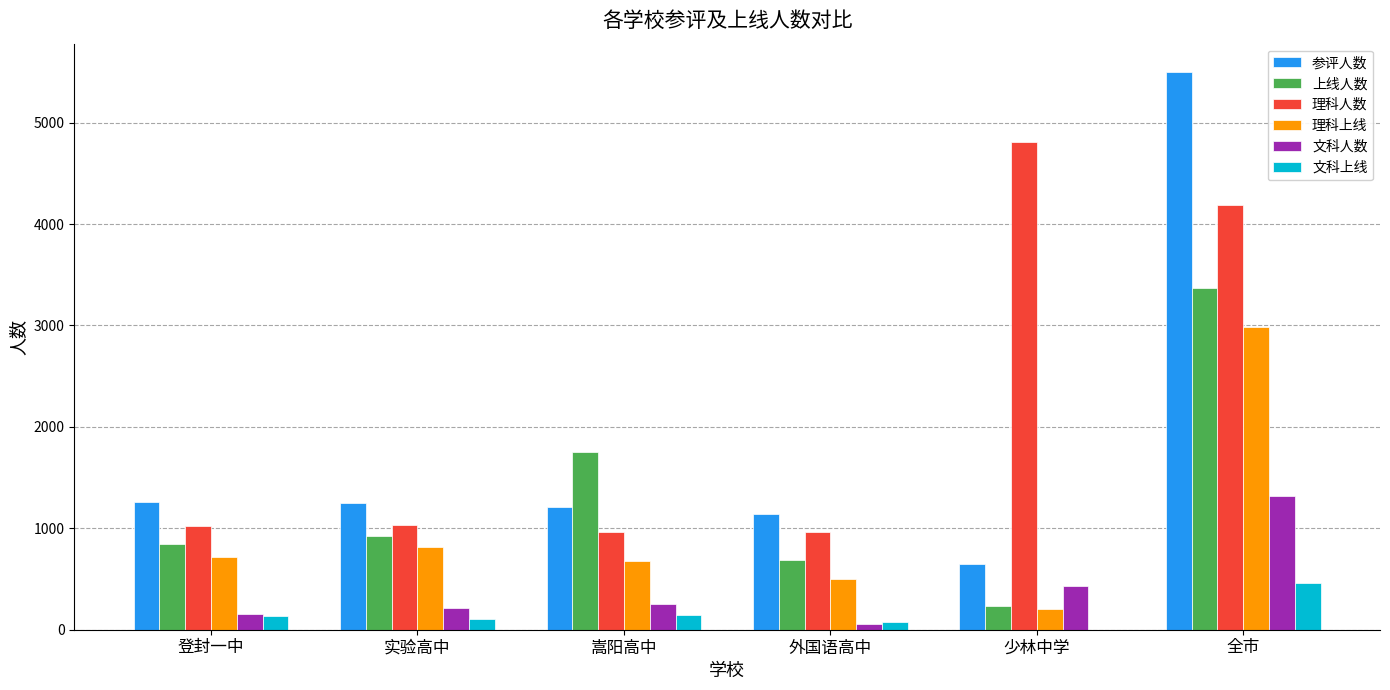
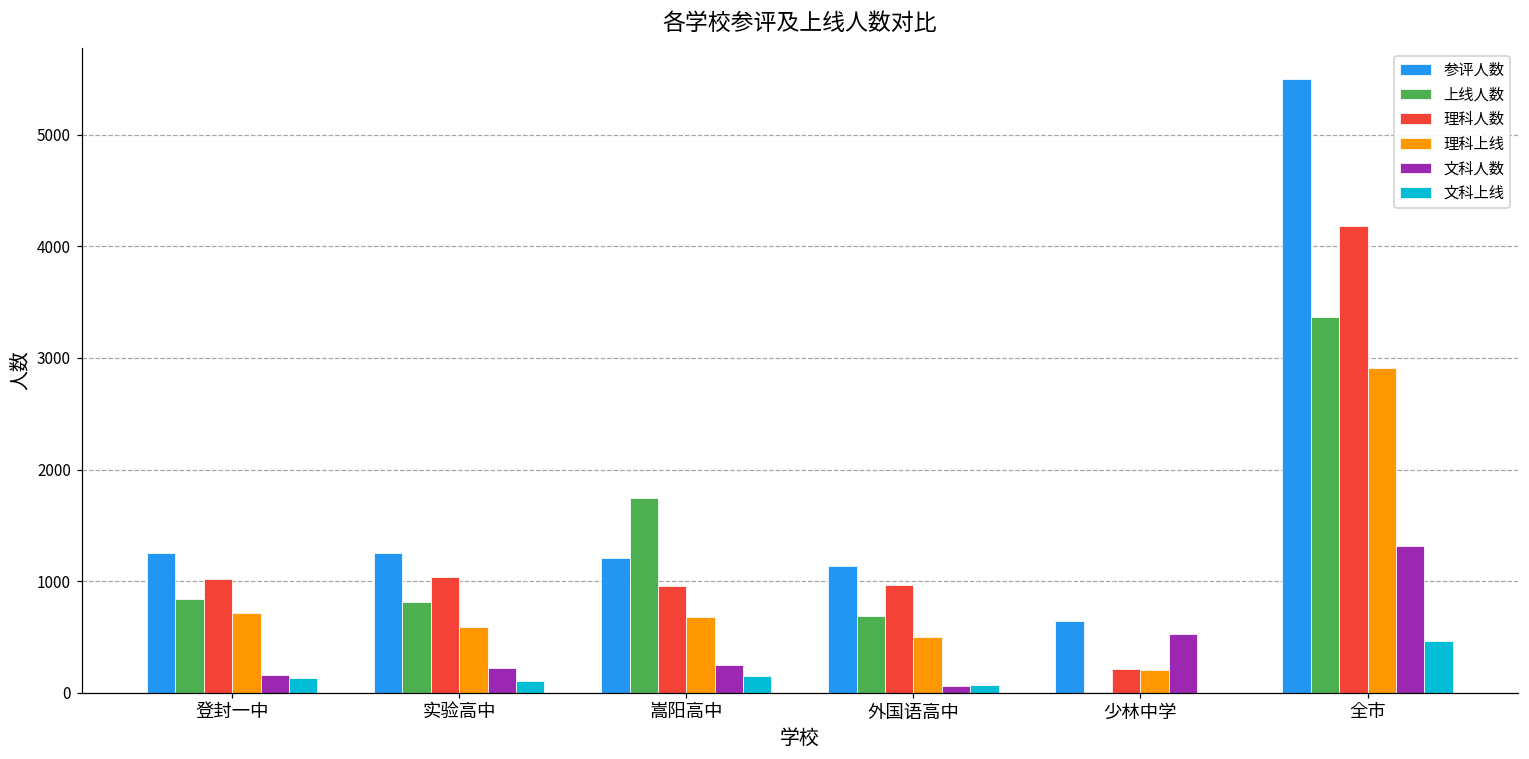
上线人数, 实验高中: 920 -> 810
理科上线, 实验高中: 810 -> 590
上线人数, 少林中学: 230 -> 10
理科人数, 少林中学: 4800 -> 210
文科人数, 少林中学: 430 -> 520
理科上线, 全市: 2990 -> 2910
